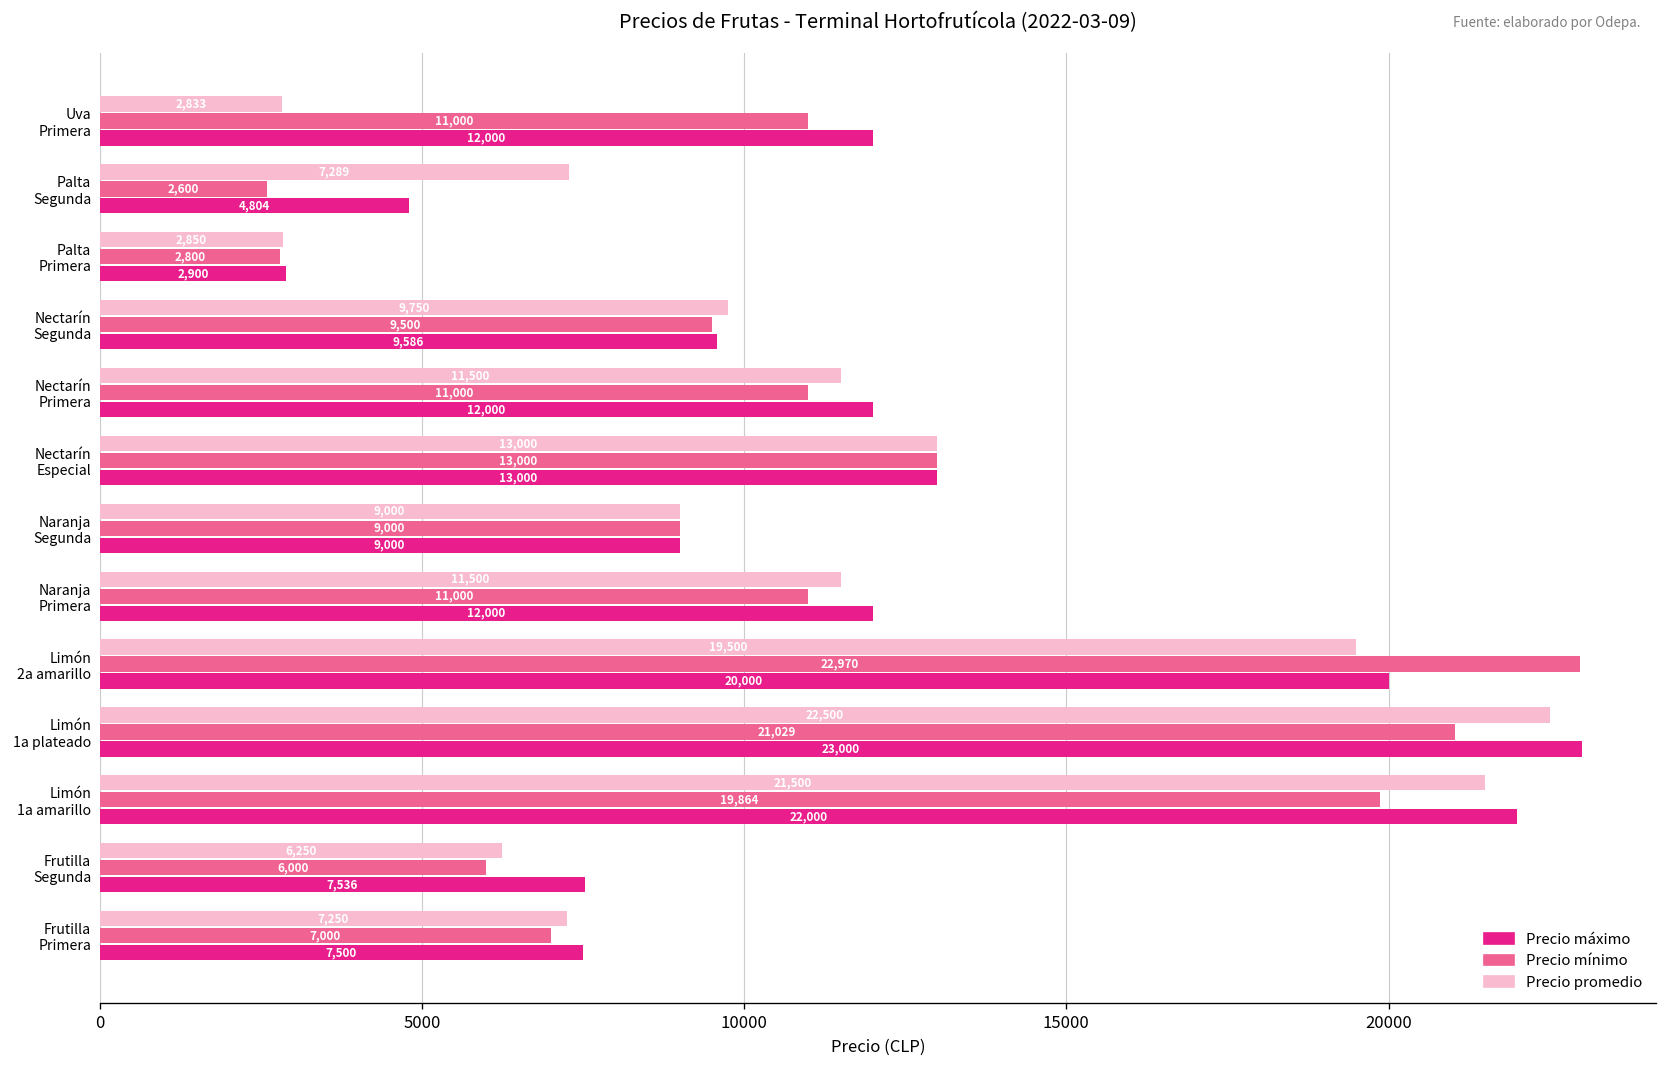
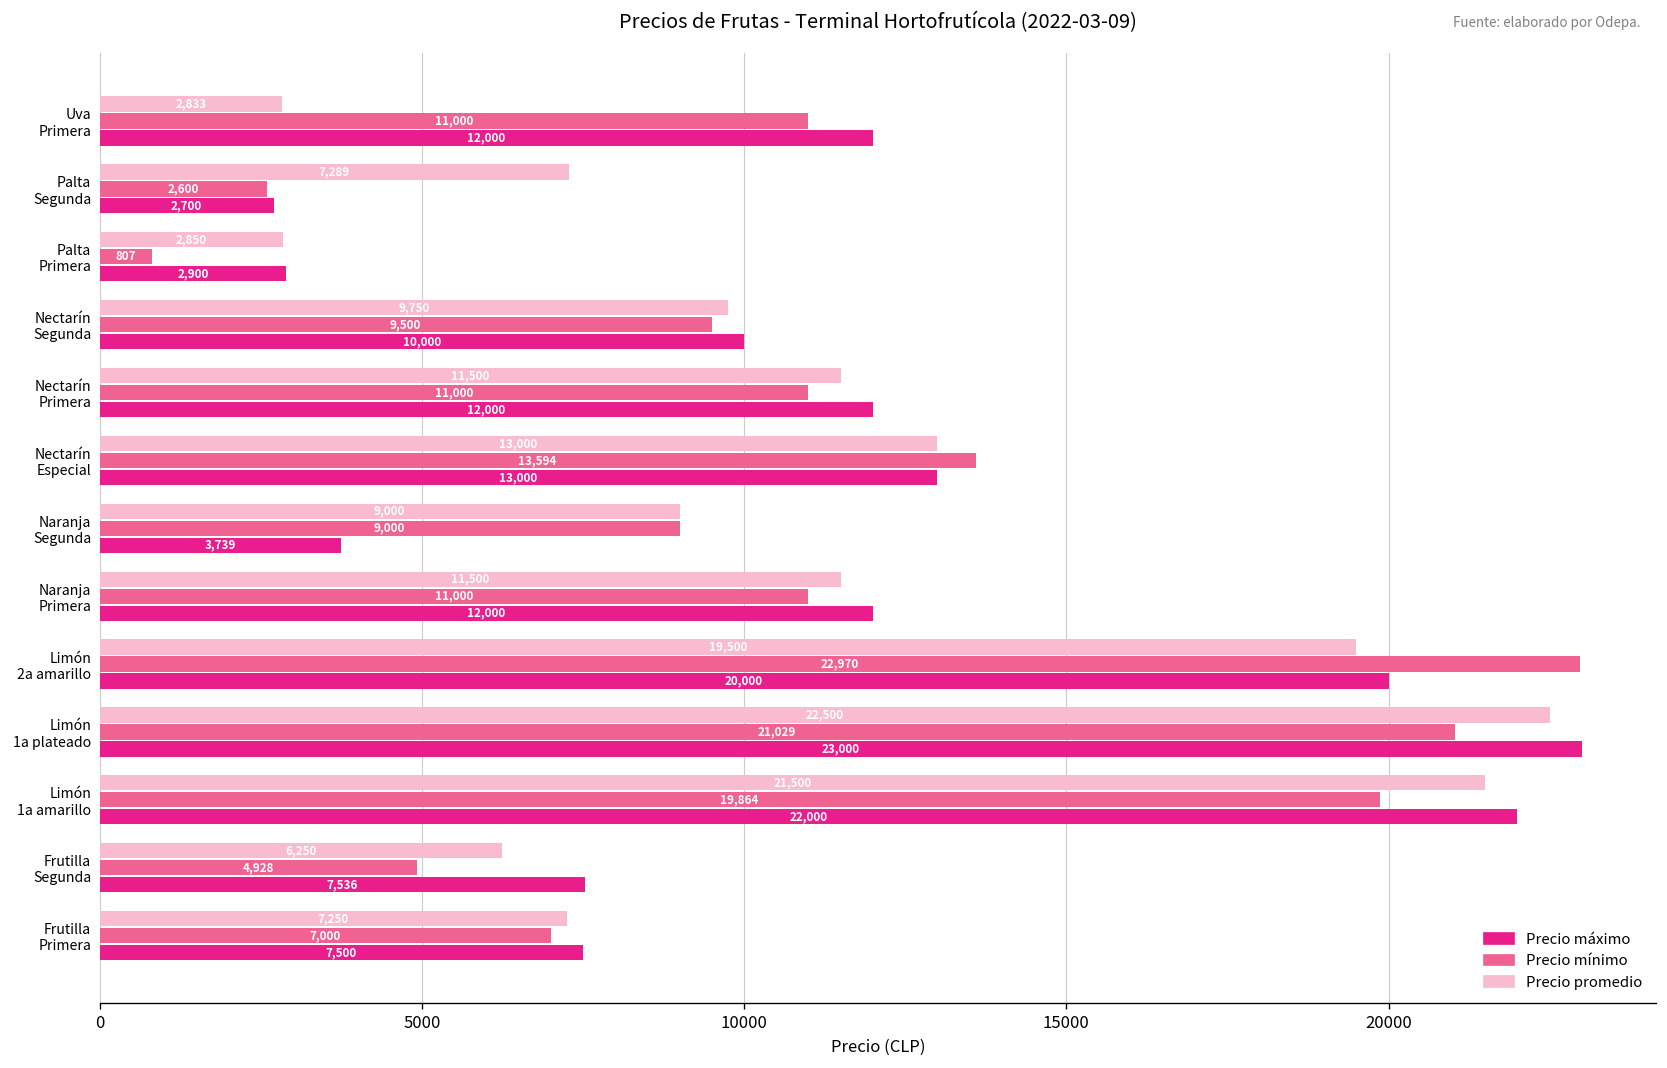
Precio máximo, Palta Segunda: 4,804 -> 2,700
Precio mínimo, Palta Primera: 2,800 -> 807
Precio máximo, Nectarín Segunda: 9,586 -> 10,000
Precio mínimo, Nectarín Especial: 13,000 -> 13,594
Precio máximo, Naranja Segunda: 9,000 -> 3,739
Precio mínimo, Frutilla Segunda: 6,000 -> 4,928
